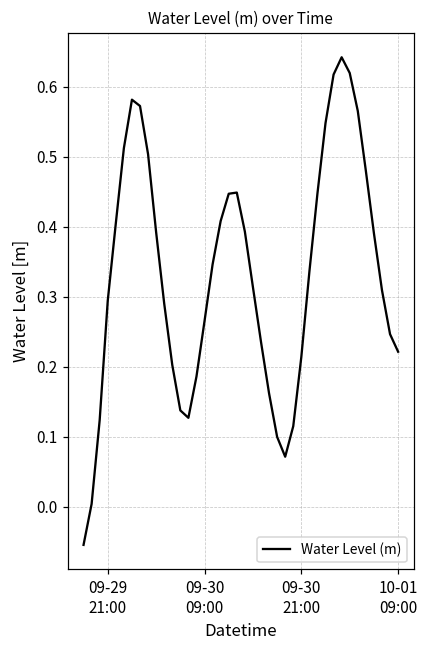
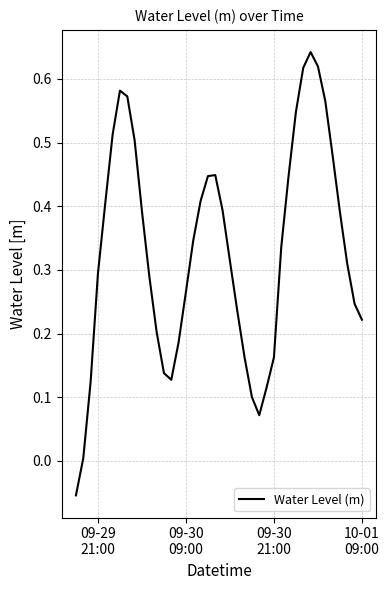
09-30 21:00: 0.21 -> 0.16
